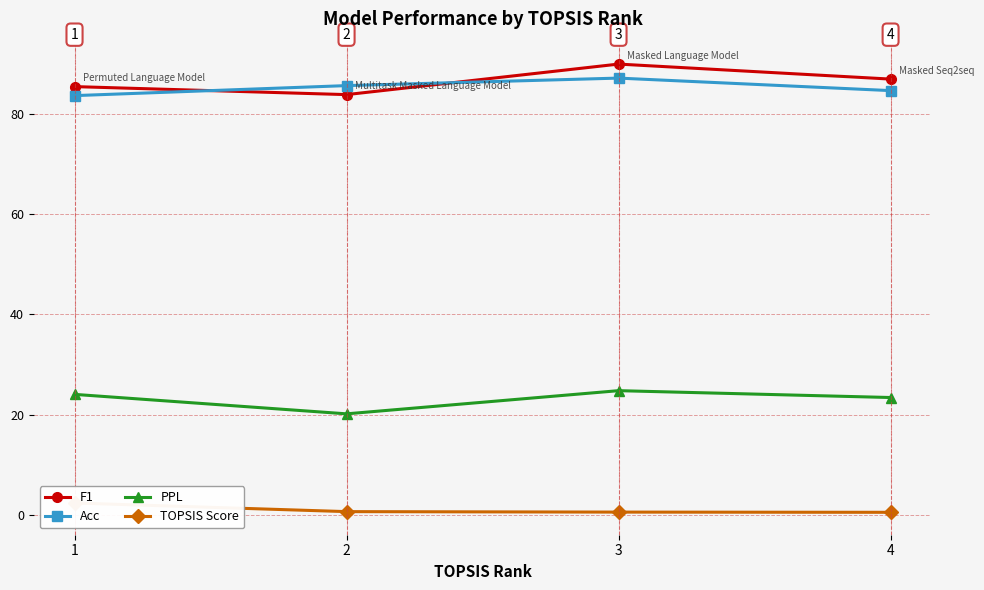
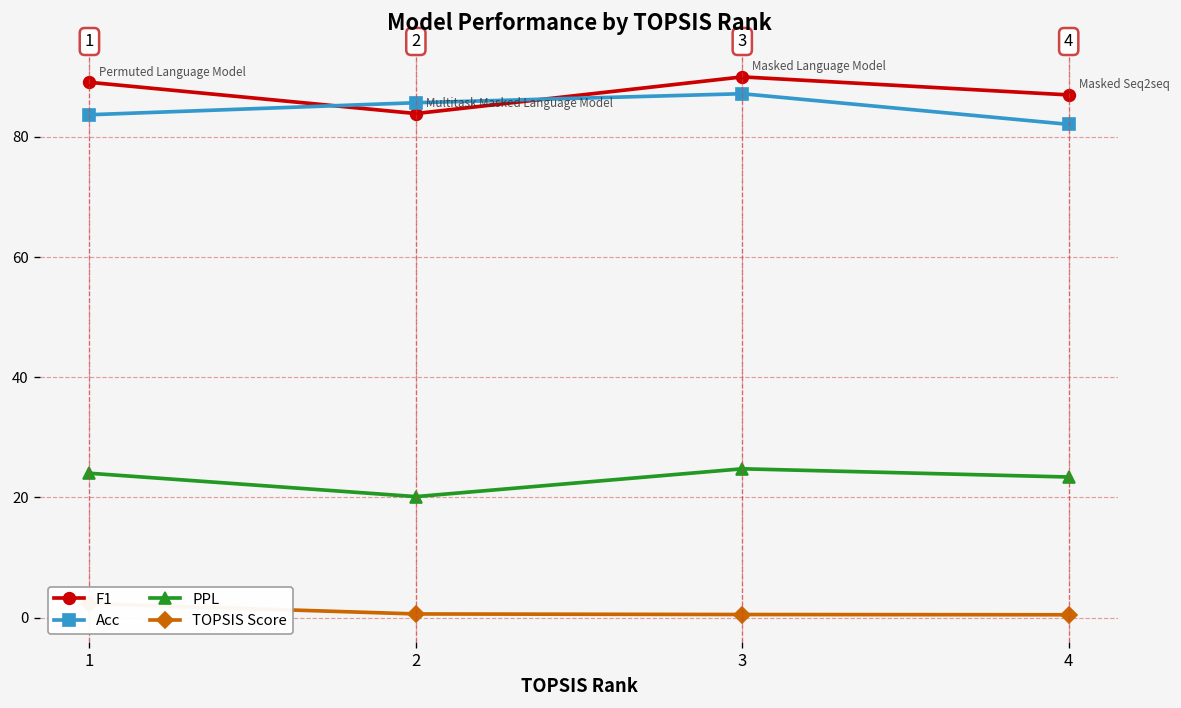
F1, 1: 86 -> 89
Acc, 4: 85 -> 82
